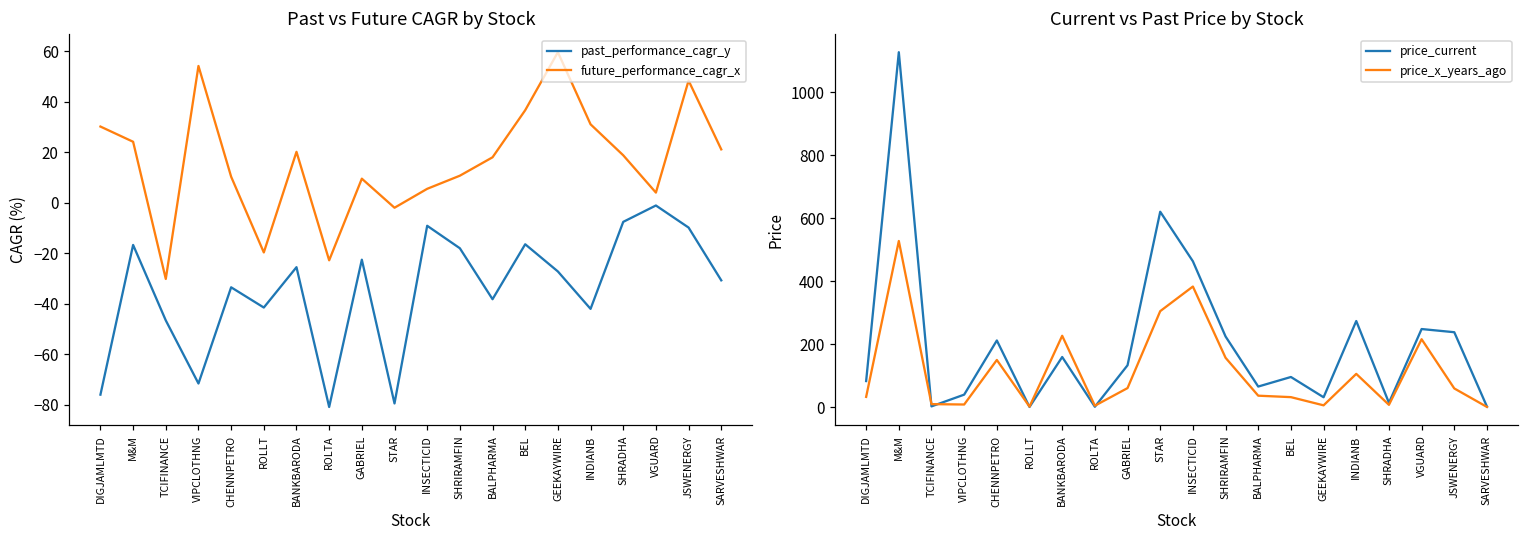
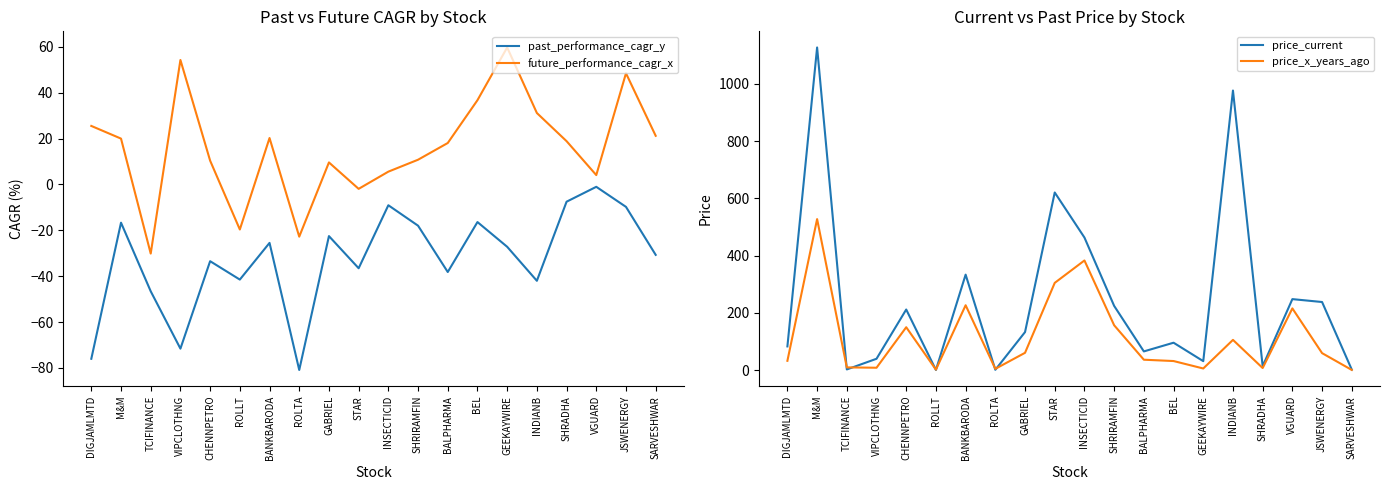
Past vs Future CAGR by Stock, future_performance_cagr_x, DIGJAMLMTD: 30 -> 26
Past vs Future CAGR by Stock, future_performance_cagr_x, M&M: 24 -> 20
Past vs Future CAGR by Stock, past_performance_cagr_y, STAR: -80 -> -37
Current vs Past Price by Stock, price_current, BANKBARODA: 160 -> 330
Current vs Past Price by Stock, price_current, INDIANB: 270 -> 980
